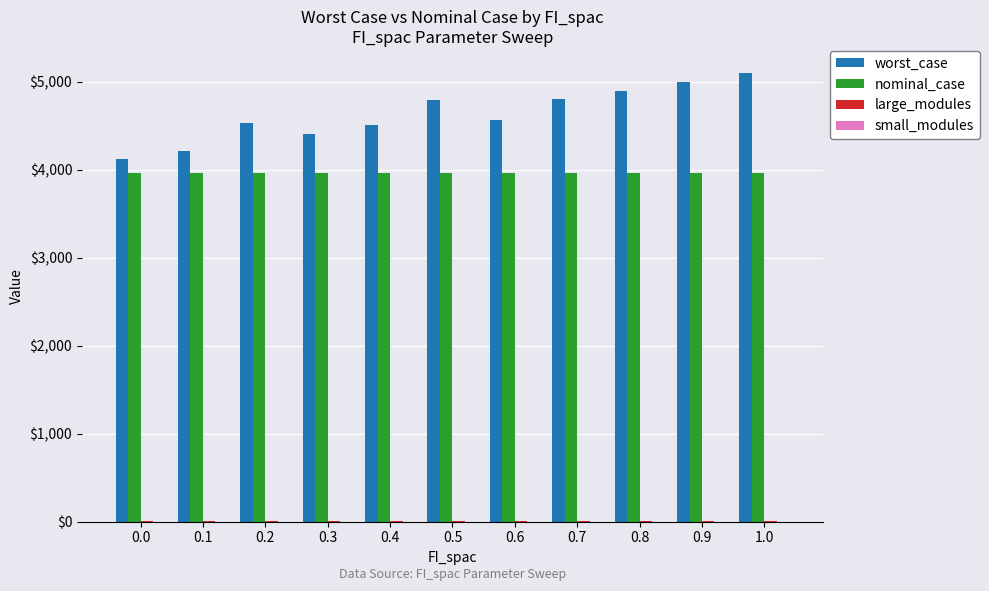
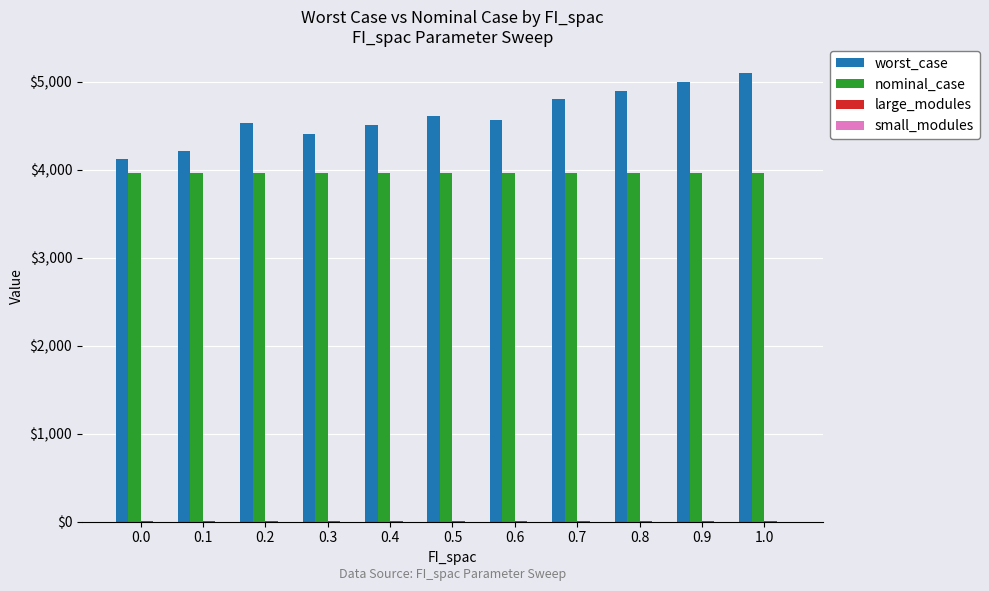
worst_case, 0.5: $4,800 -> $4,600
